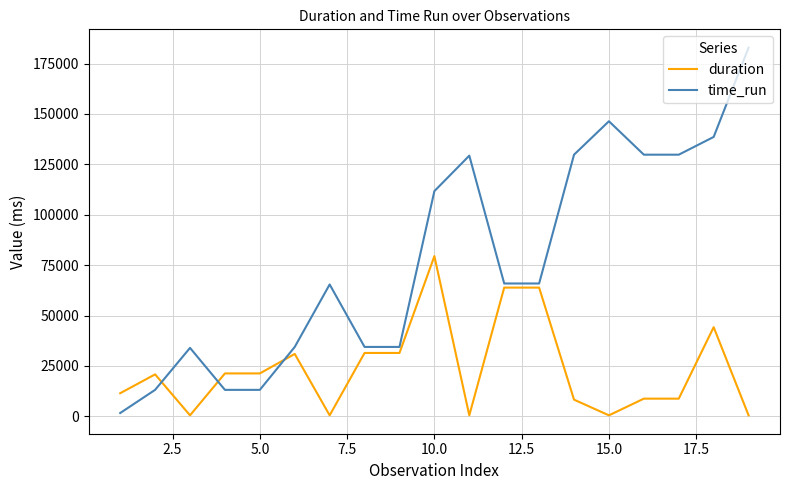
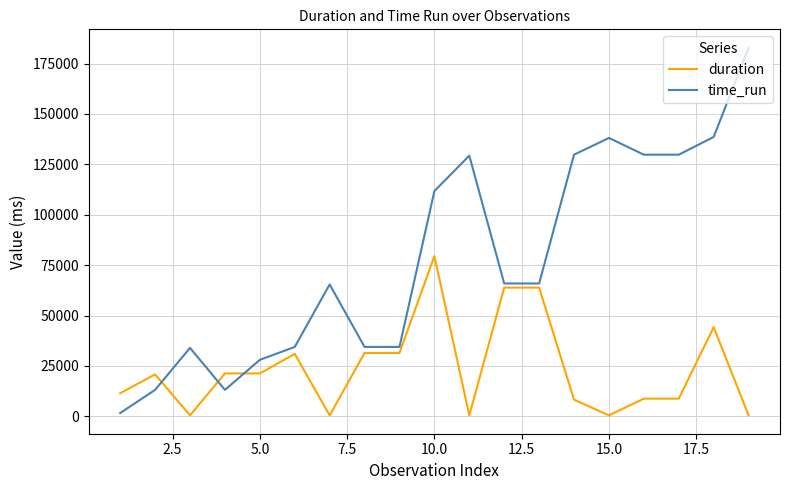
time_run, 5.0: 13000 -> 28000
time_run, 15.0: 146000 -> 138000
